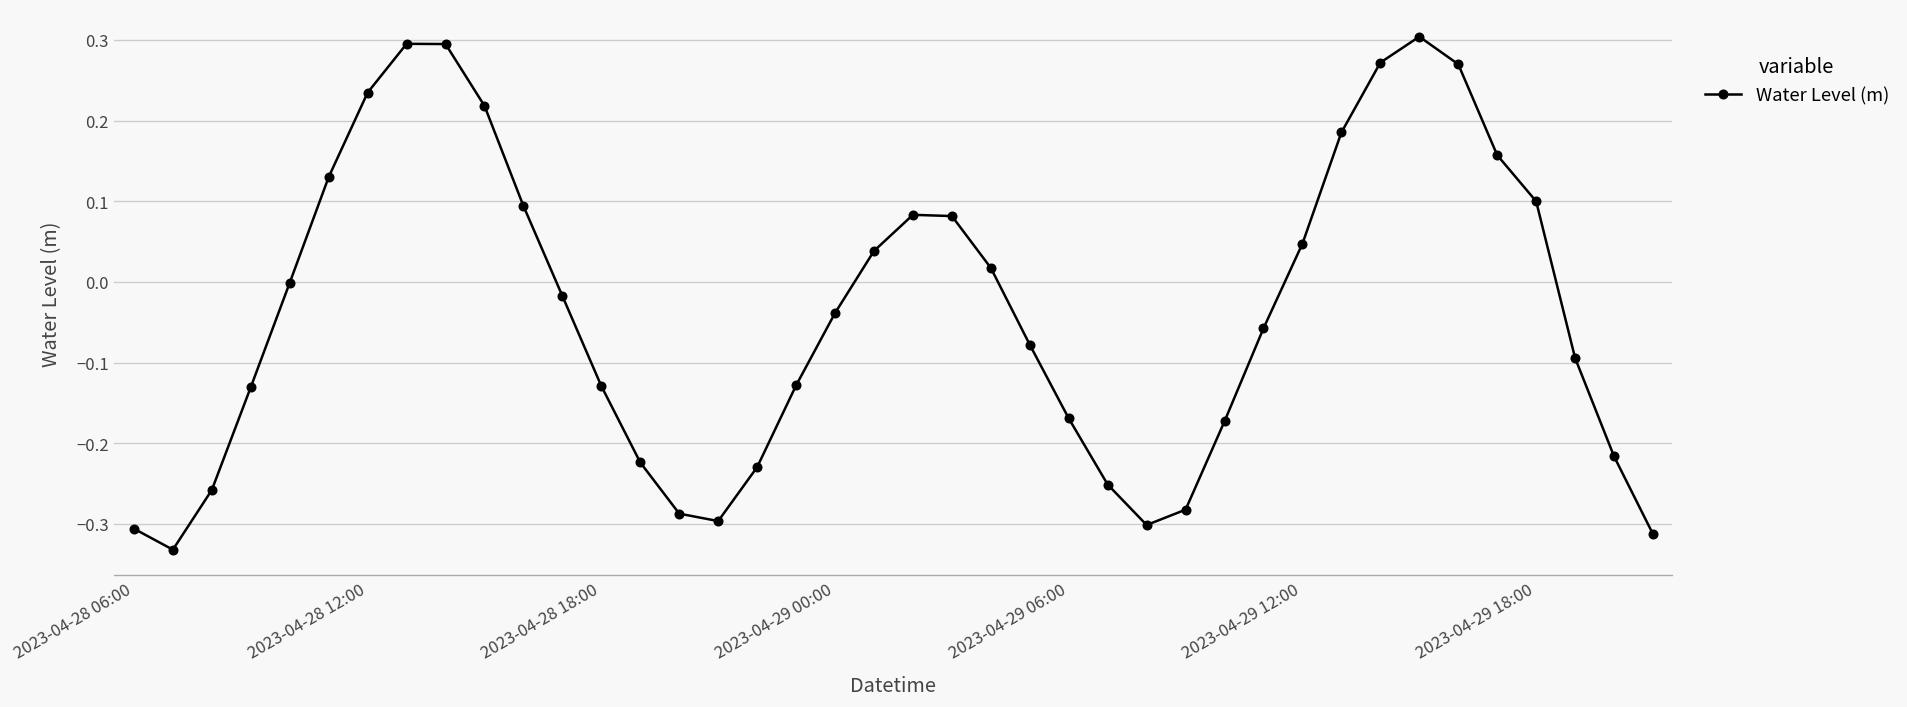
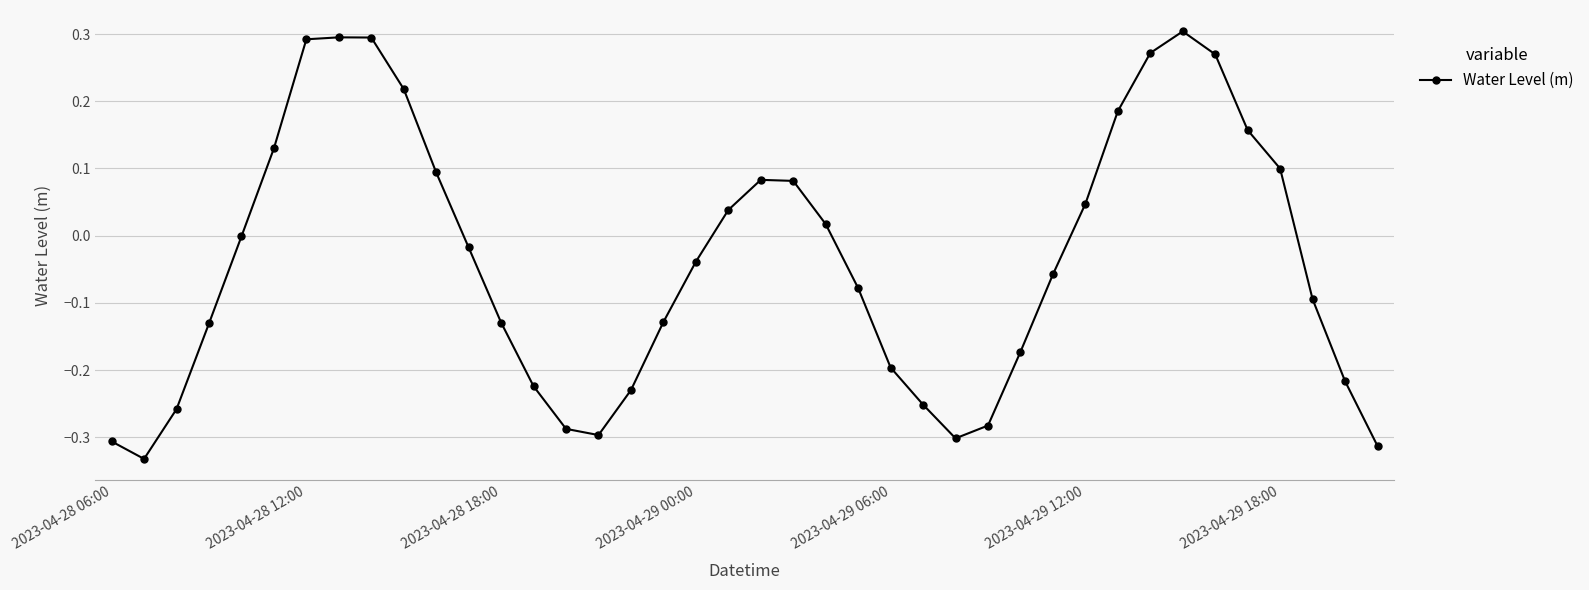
2023-04-28 12:00: 0.23 -> 0.29
2023-04-29 06:00: -0.17 -> -0.20
